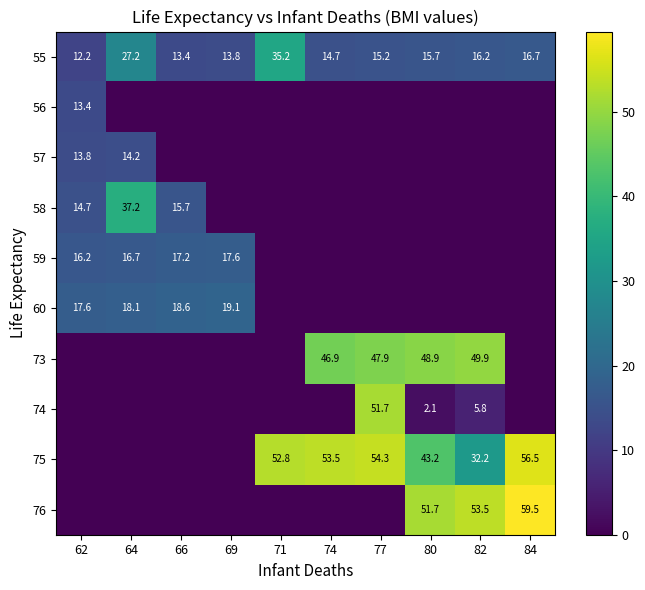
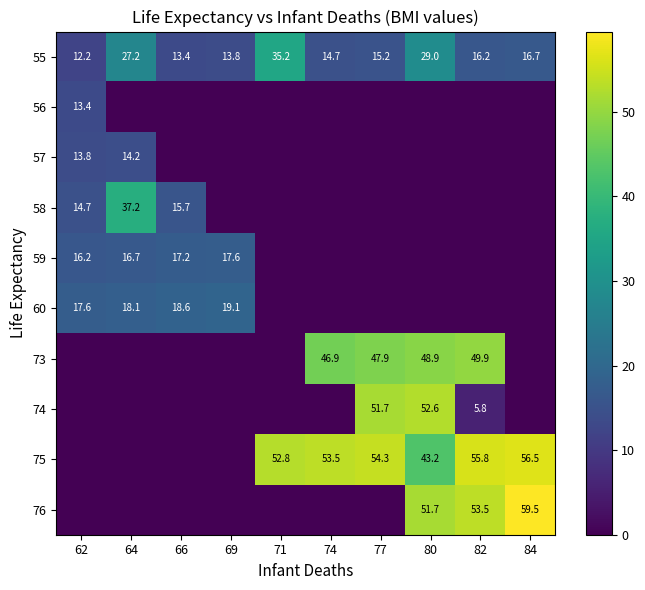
55, 80: 15.7 -> 29.0
74, 80: 2.1 -> 52.6
75, 82: 32.2 -> 55.8
